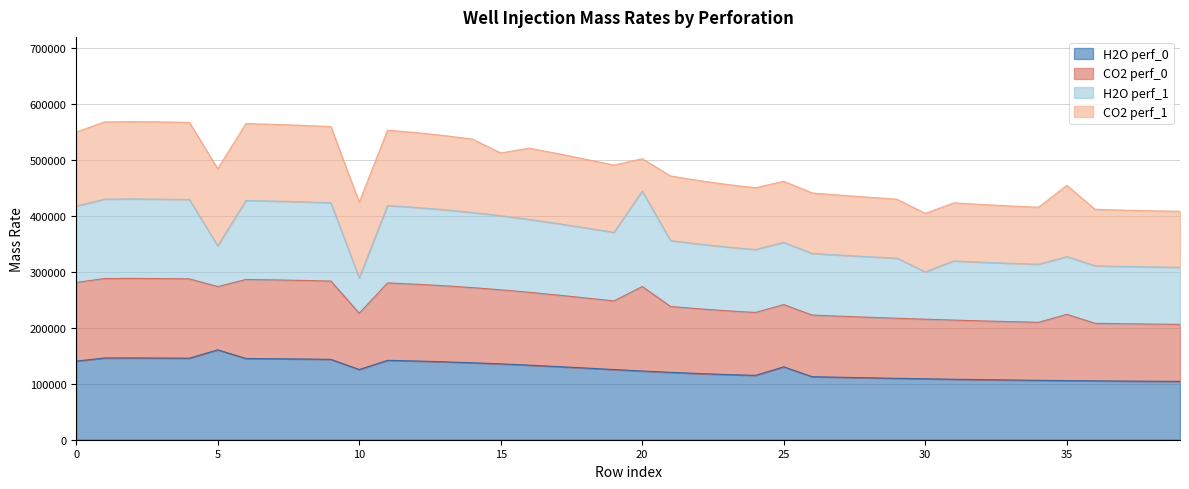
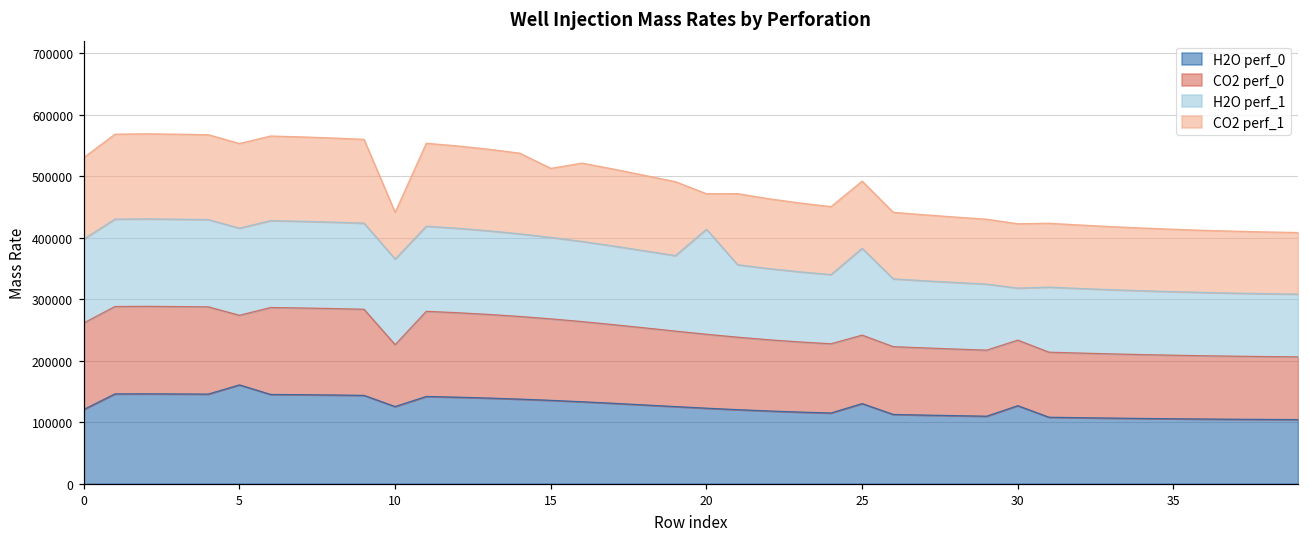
H2O perf_0, 0: 140000 -> 120000
H2O perf_1, 5: 70000 -> 140000
H2O perf_1, 10: 60000 -> 140000
CO2 perf_1, 10: 140000 -> 80000
CO2 perf_0, 20: 150000 -> 120000
H2O perf_1, 25: 110000 -> 140000
H2O perf_0, 30: 110000 -> 130000
CO2 perf_0, 35: 120000 -> 100000
CO2 perf_1, 35: 130000 -> 100000
